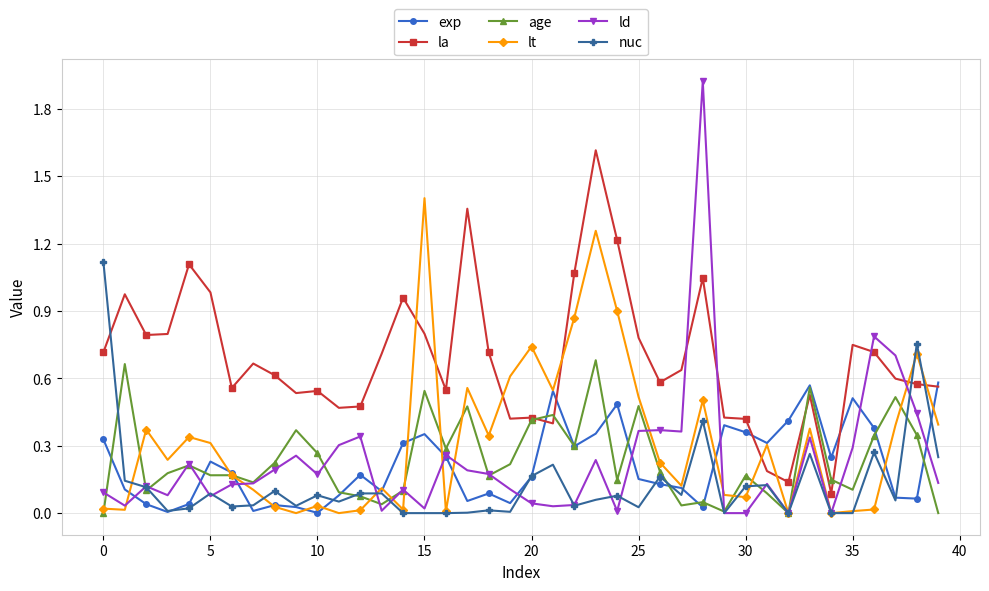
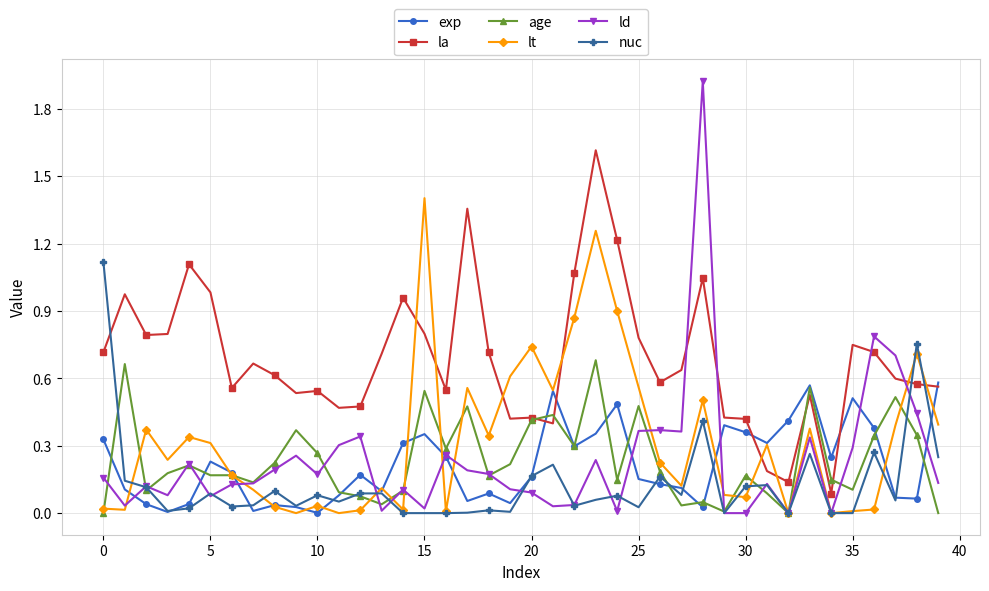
ld, 0: 0.09 -> 0.16
ld, 20: 0.04 -> 0.09
lt, 25: 0.52 -> 0.56
